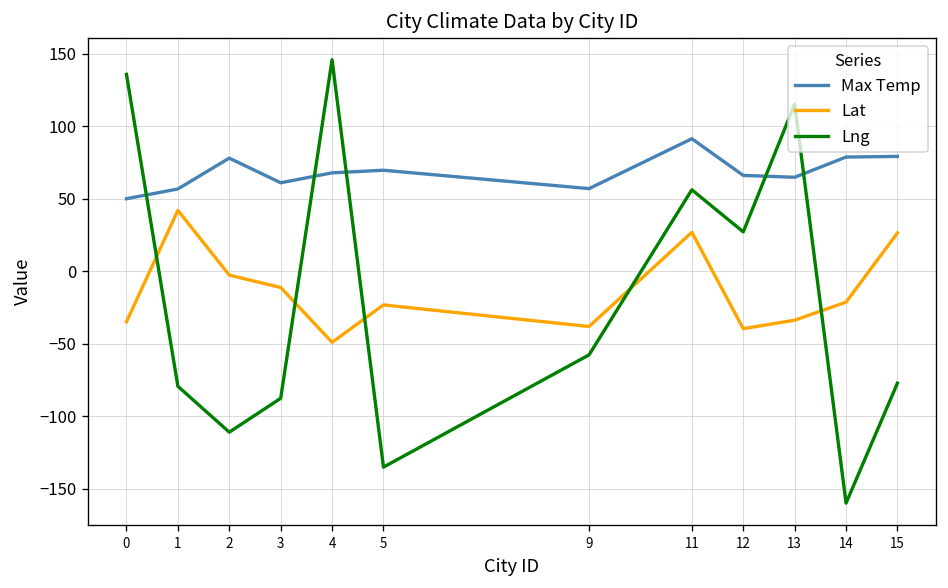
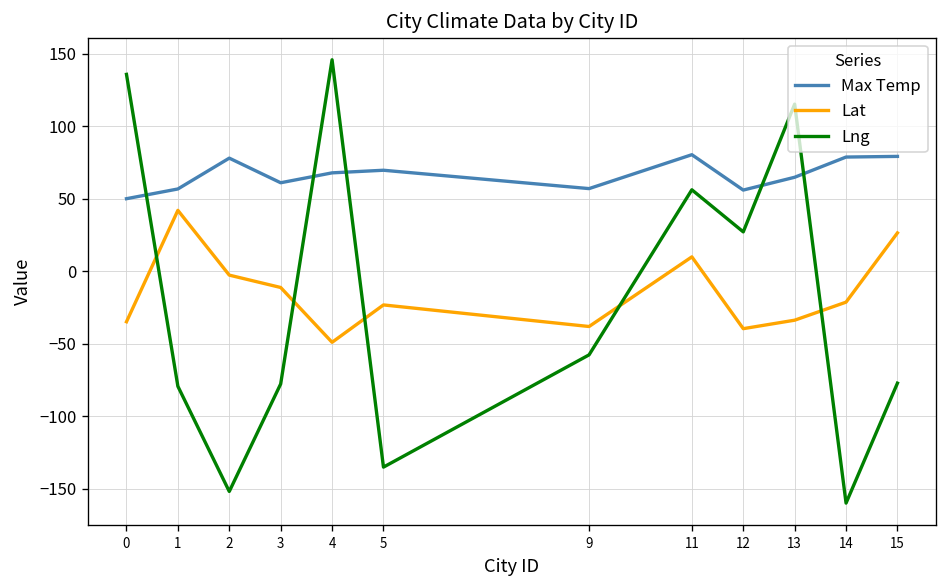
Lng, 2: -111 -> -152
Lng, 3: -88 -> -78
Max Temp, 11: 91 -> 80
Lat, 11: 27 -> 10
Max Temp, 12: 66 -> 56
